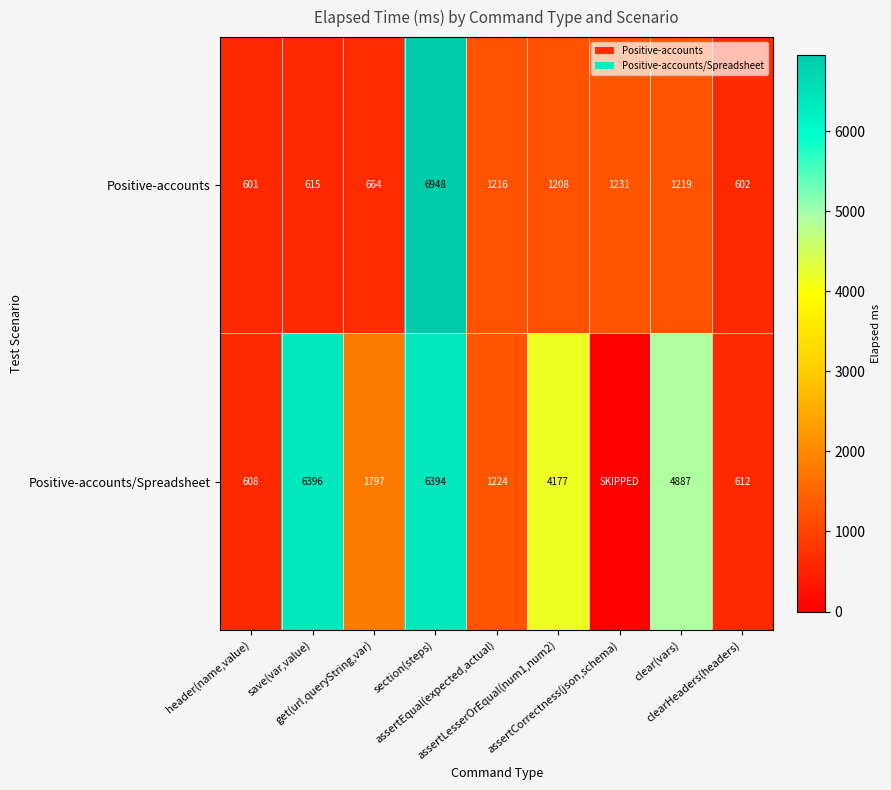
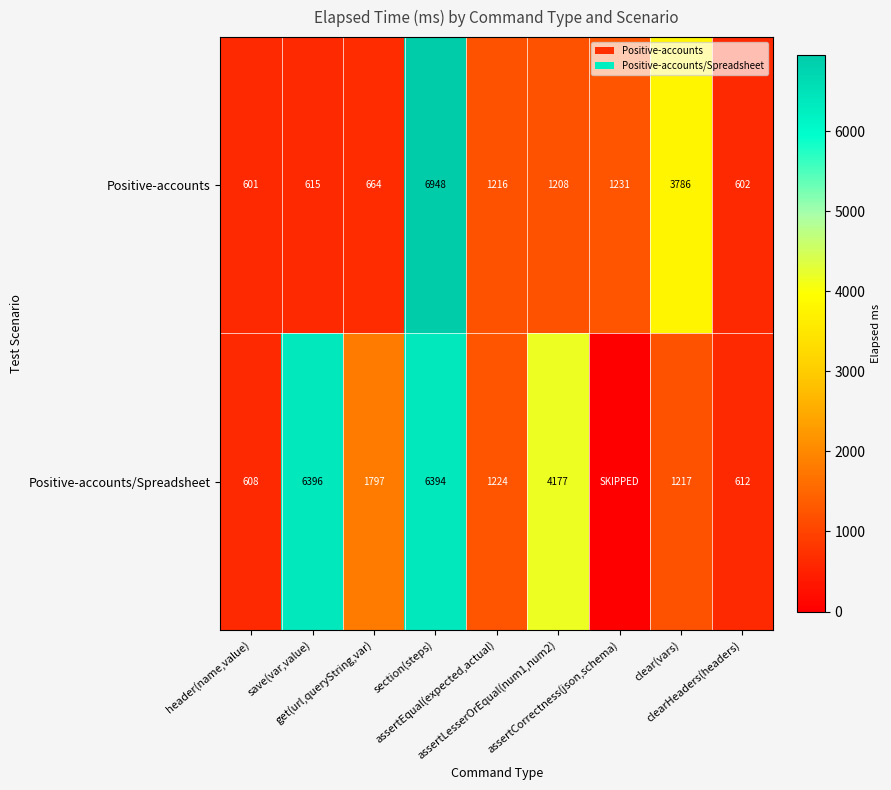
Positive-accounts, clear(vars): 1219 -> 3786
Positive-accounts/Spreadsheet, clear(vars): 4887 -> 1217
